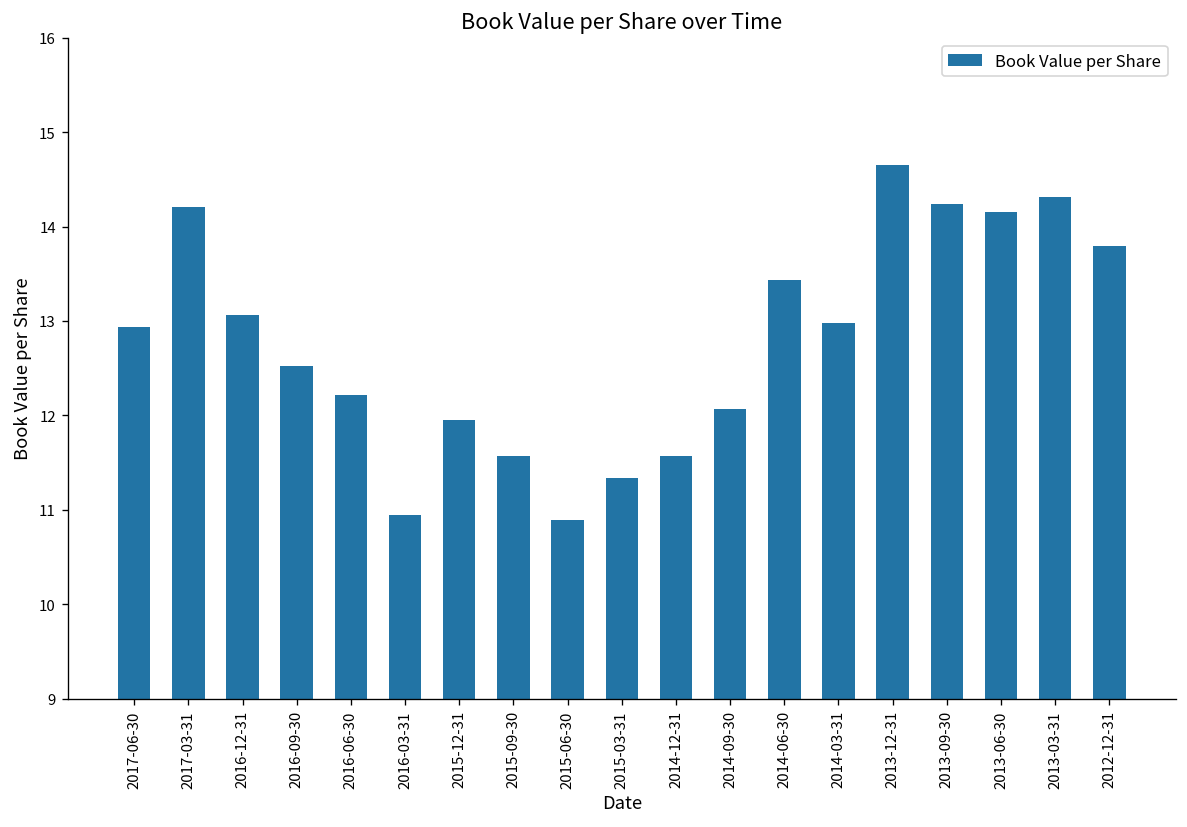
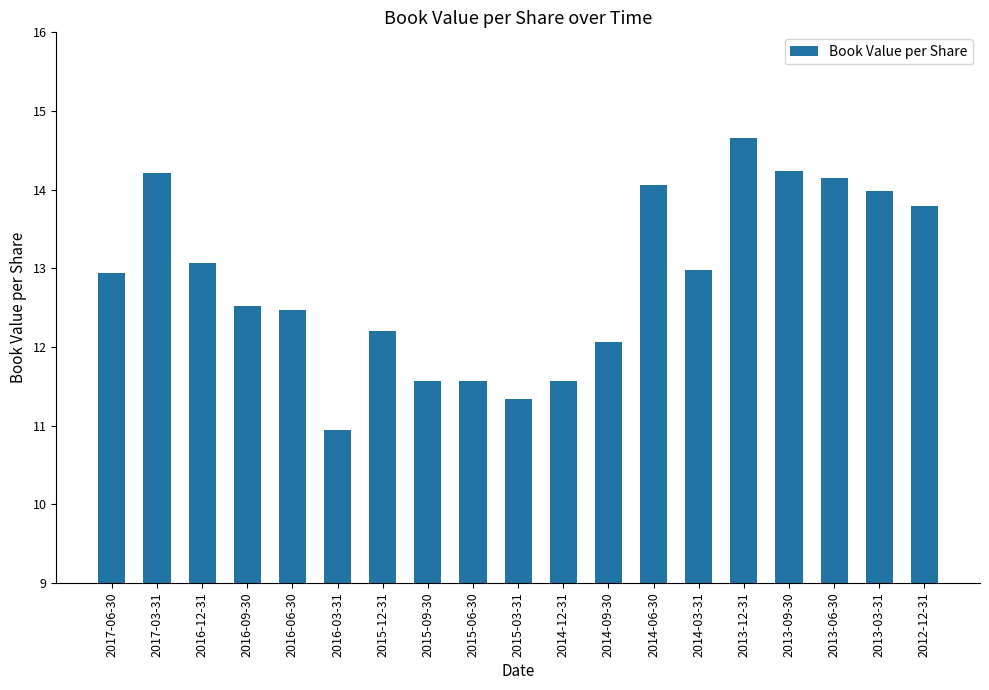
2016-06-30: 12.2 -> 12.5
2015-12-31: 12.0 -> 12.2
2015-06-30: 10.9 -> 11.6
2014-06-30: 13.4 -> 14.1
2013-03-31: 14.3 -> 14.0
